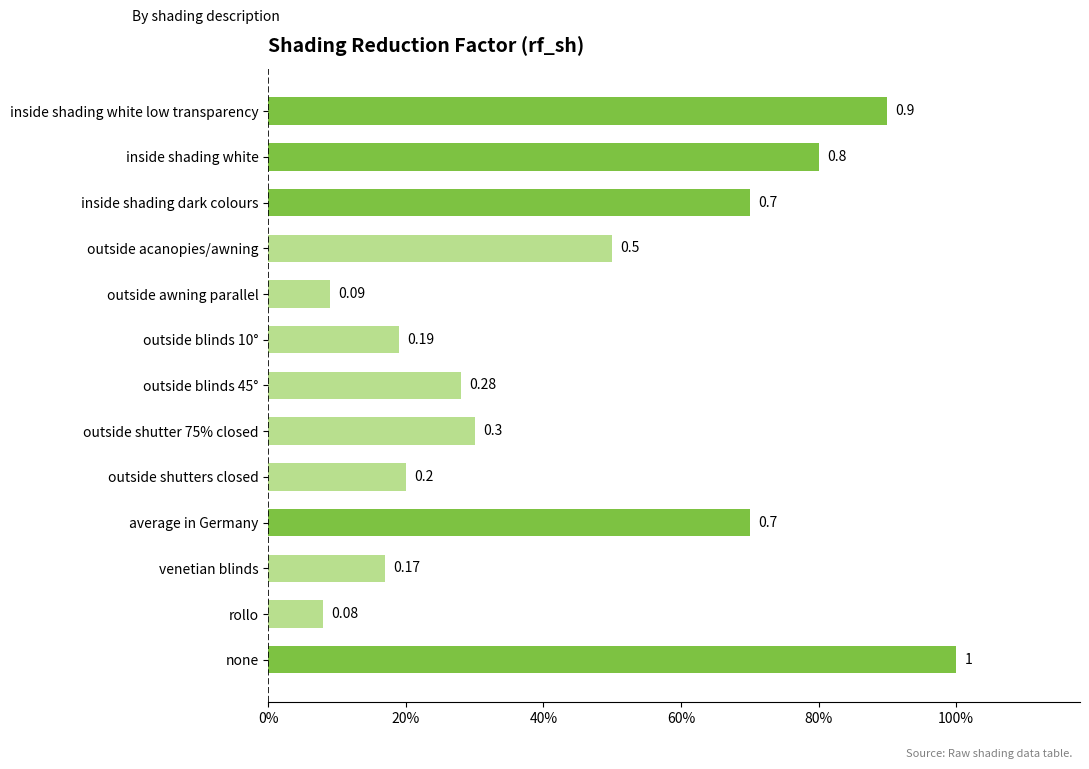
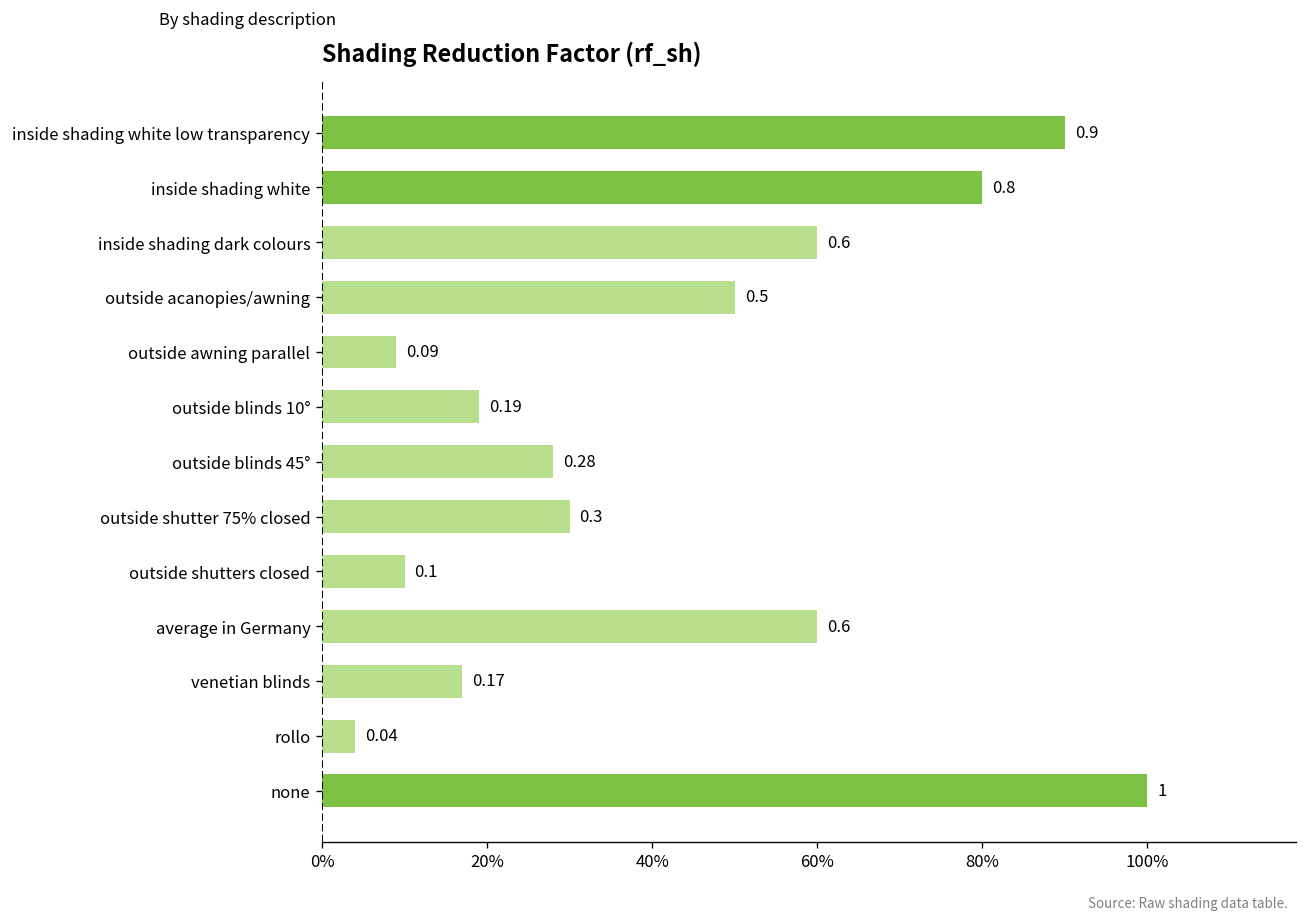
inside shading dark colours: 0.7 -> 0.6
outside shutters closed: 0.2 -> 0.1
average in Germany: 0.7 -> 0.6
rollo: 0.08 -> 0.04
